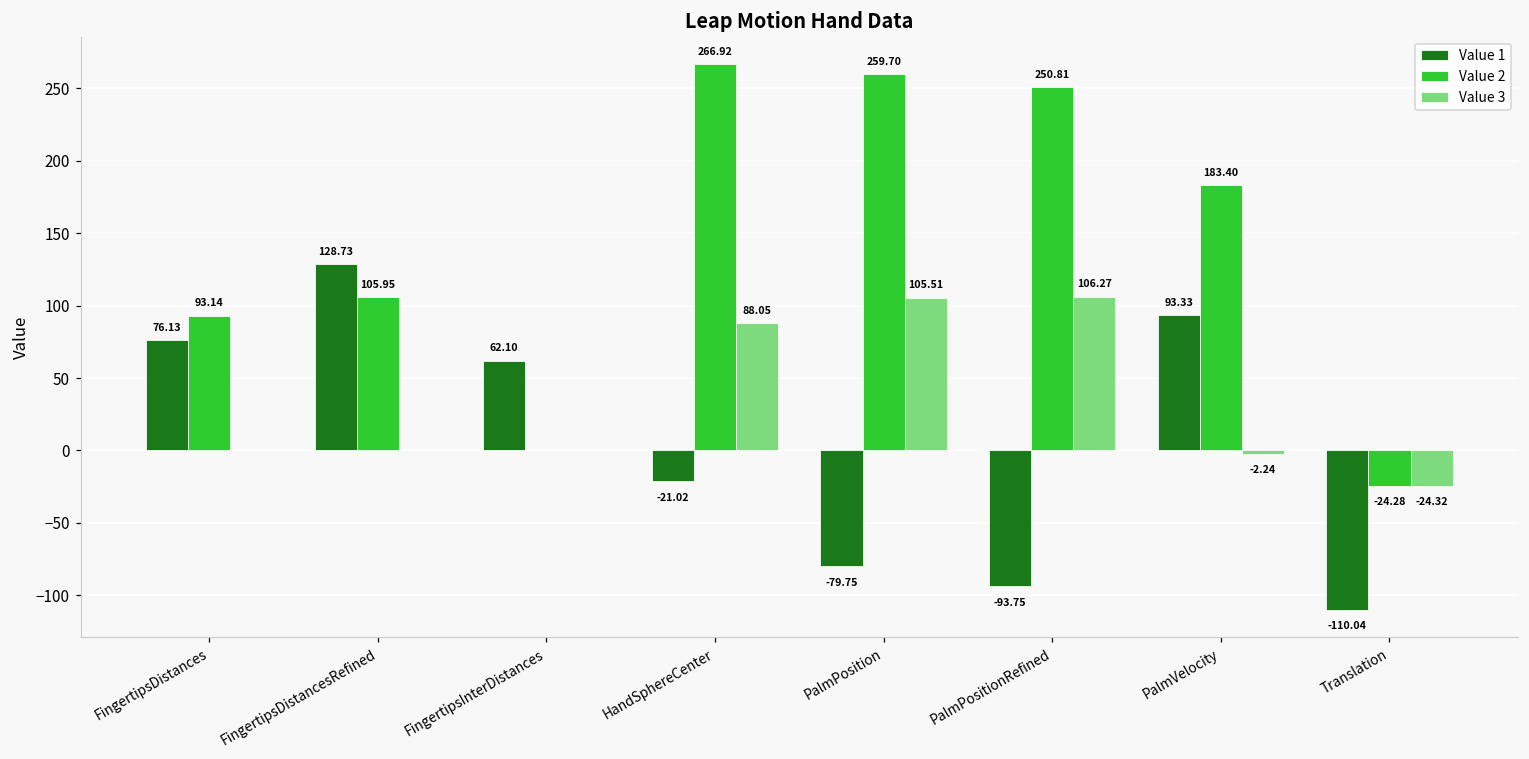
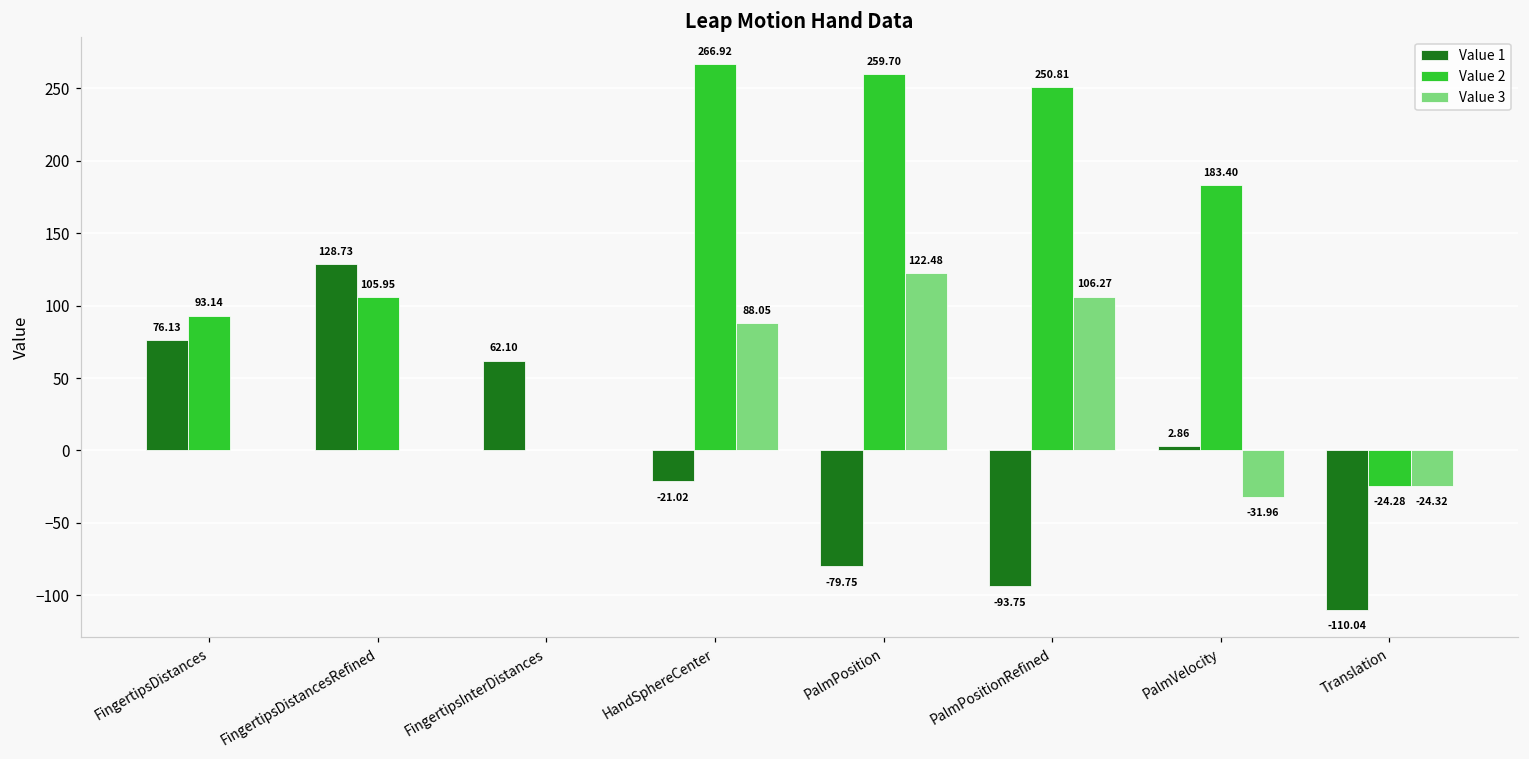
Value 3, PalmPosition: 105.51 -> 122.48
Value 1, PalmVelocity: 93.33 -> 2.86
Value 3, PalmVelocity: -2.24 -> -31.96
